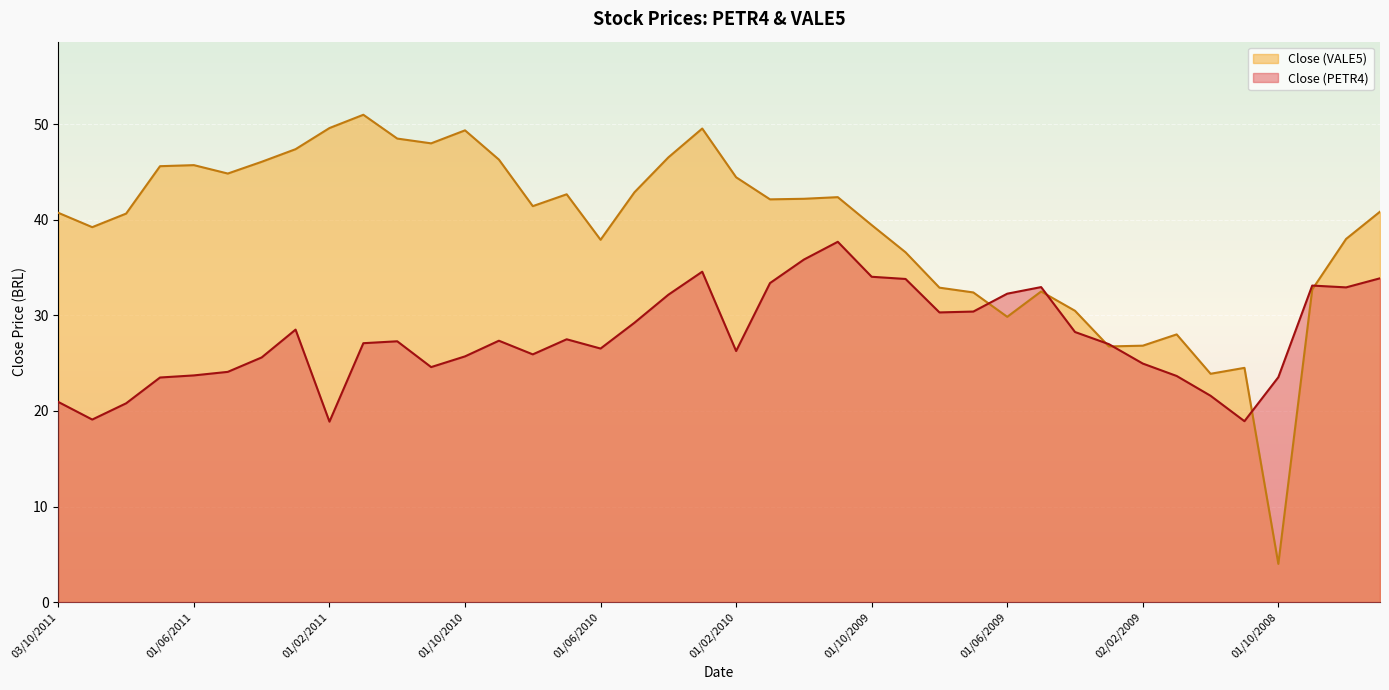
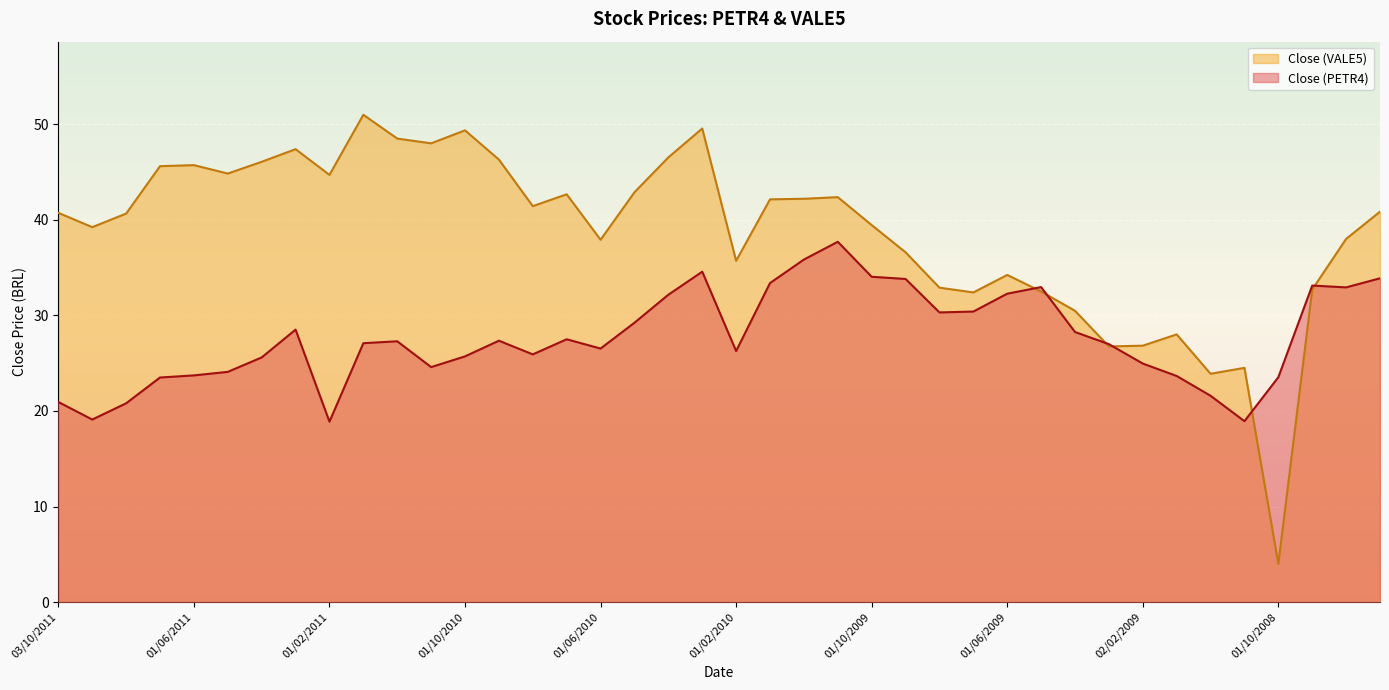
Close (VALE5), 01/02/2011: 50 -> 45
Close (VALE5), 01/02/2010: 44 -> 36
Close (VALE5), 01/06/2009: 30 -> 34
